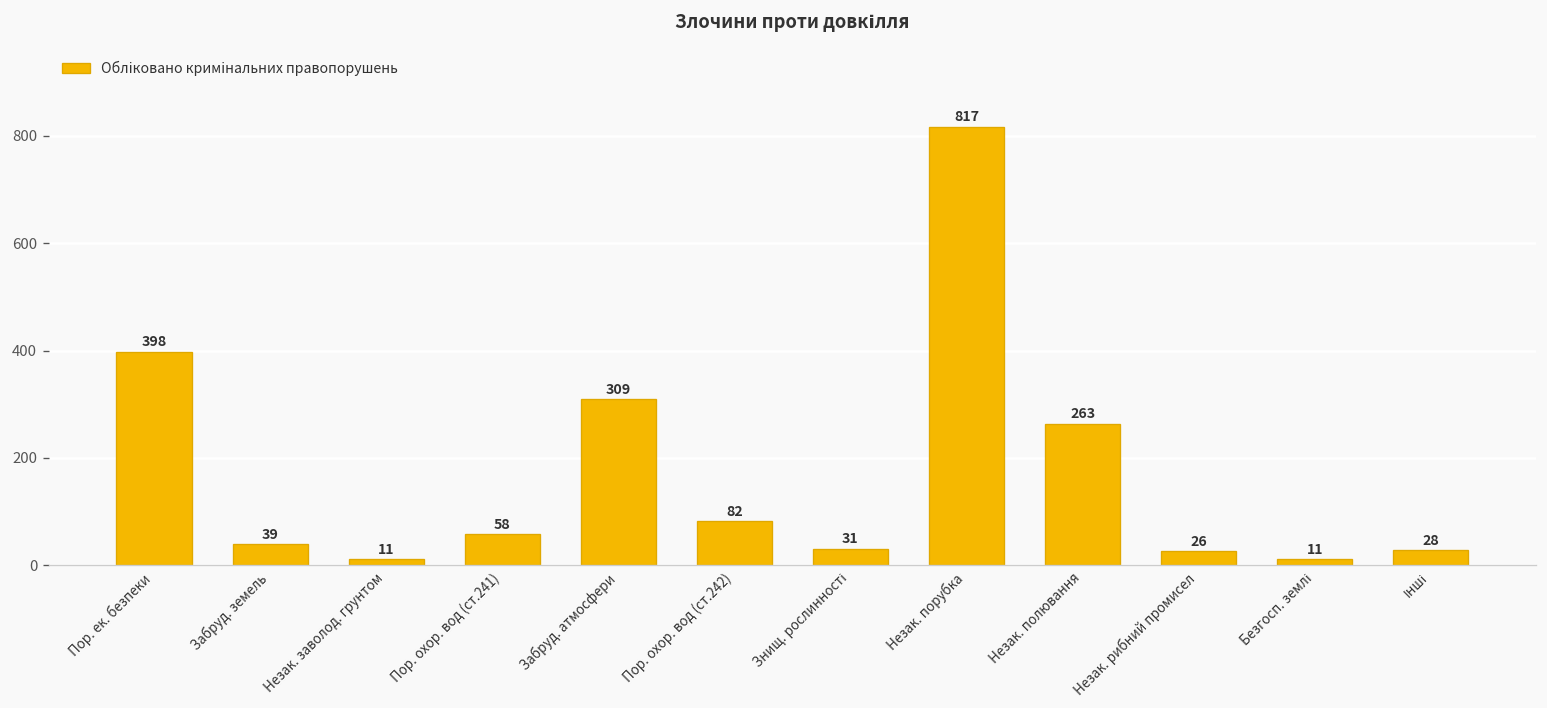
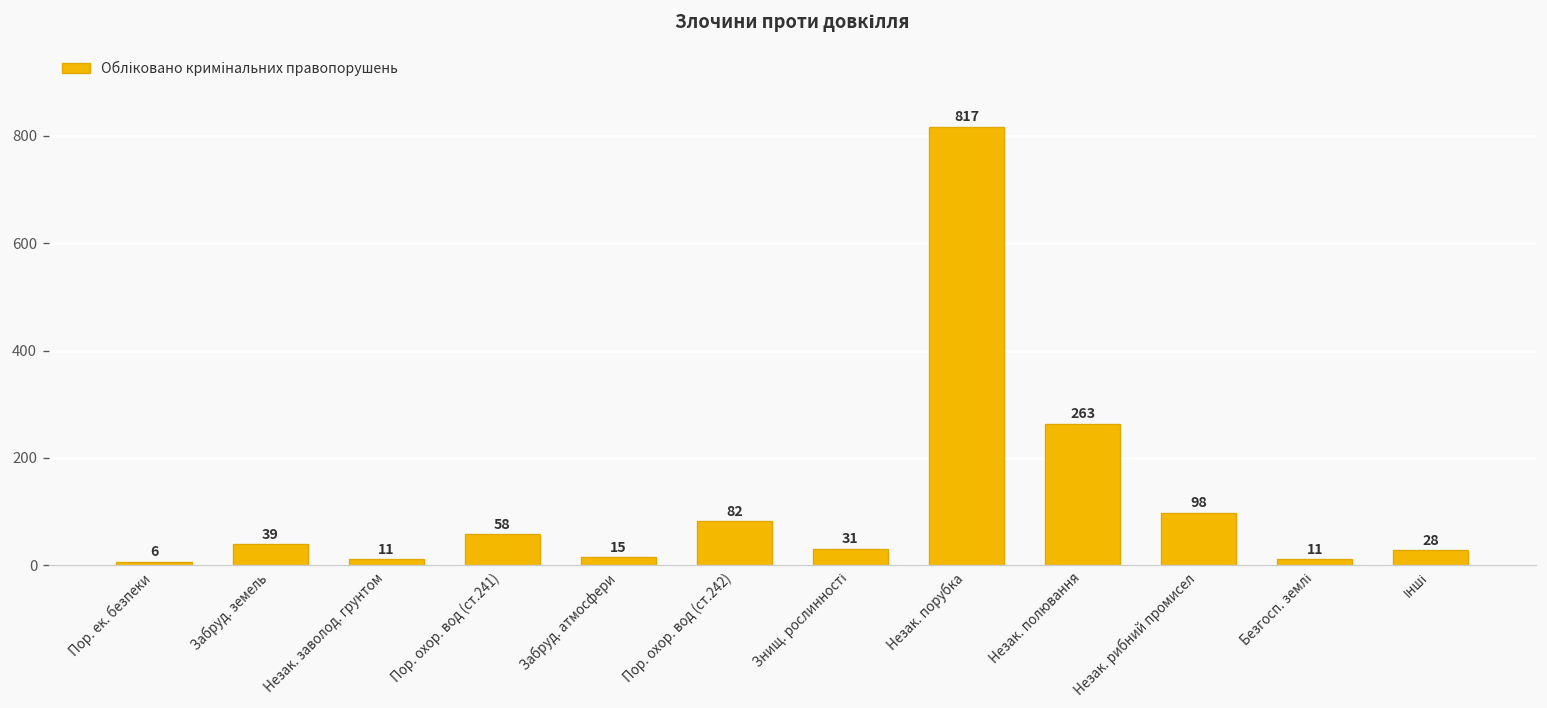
Пор. ек. безпеки: 398 -> 6
Забруд. атмосфери: 309 -> 15
Незак. рибний промисел: 26 -> 98
